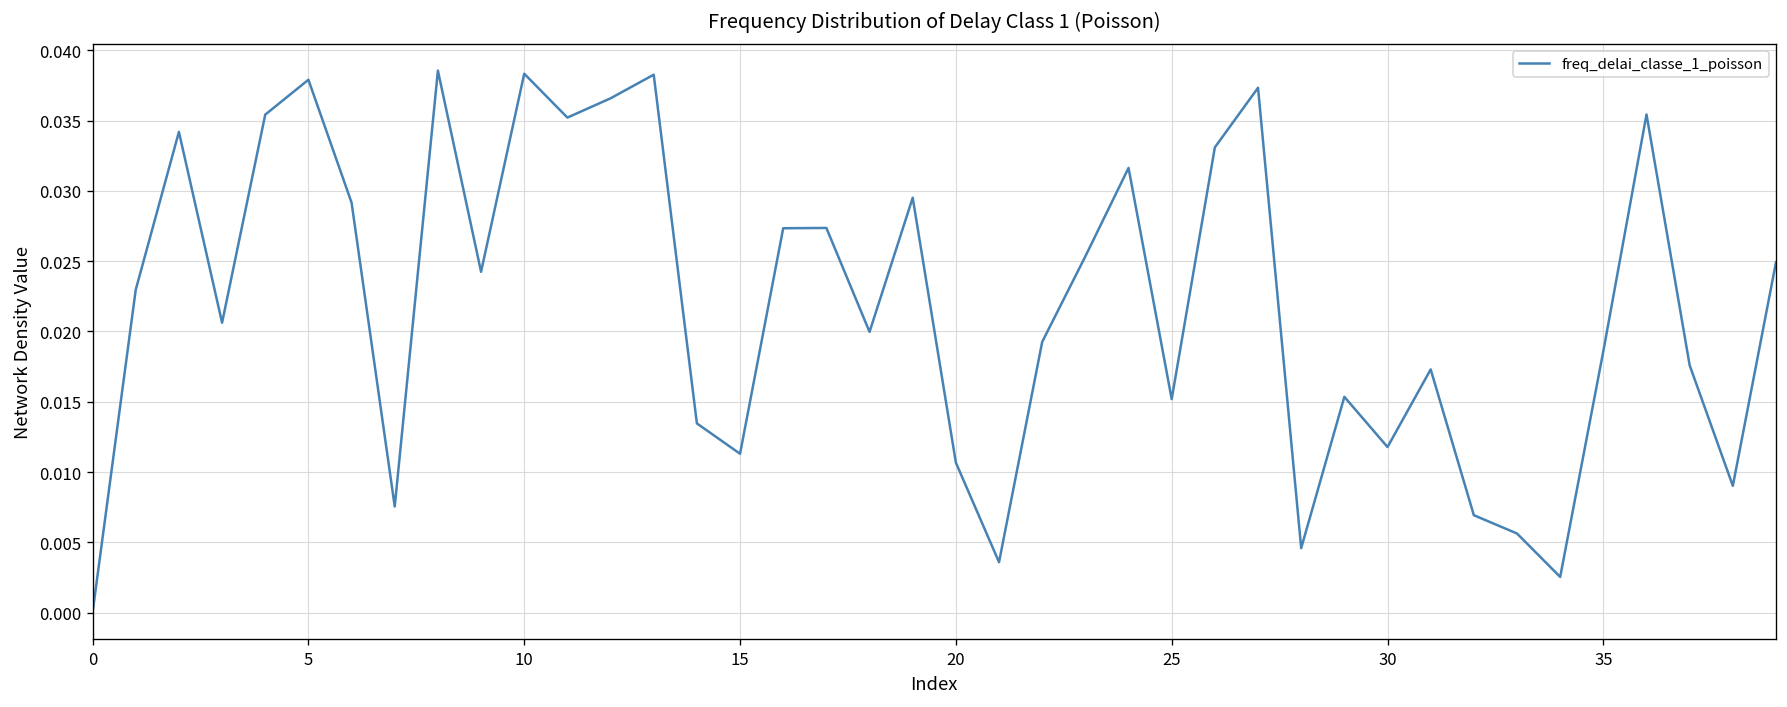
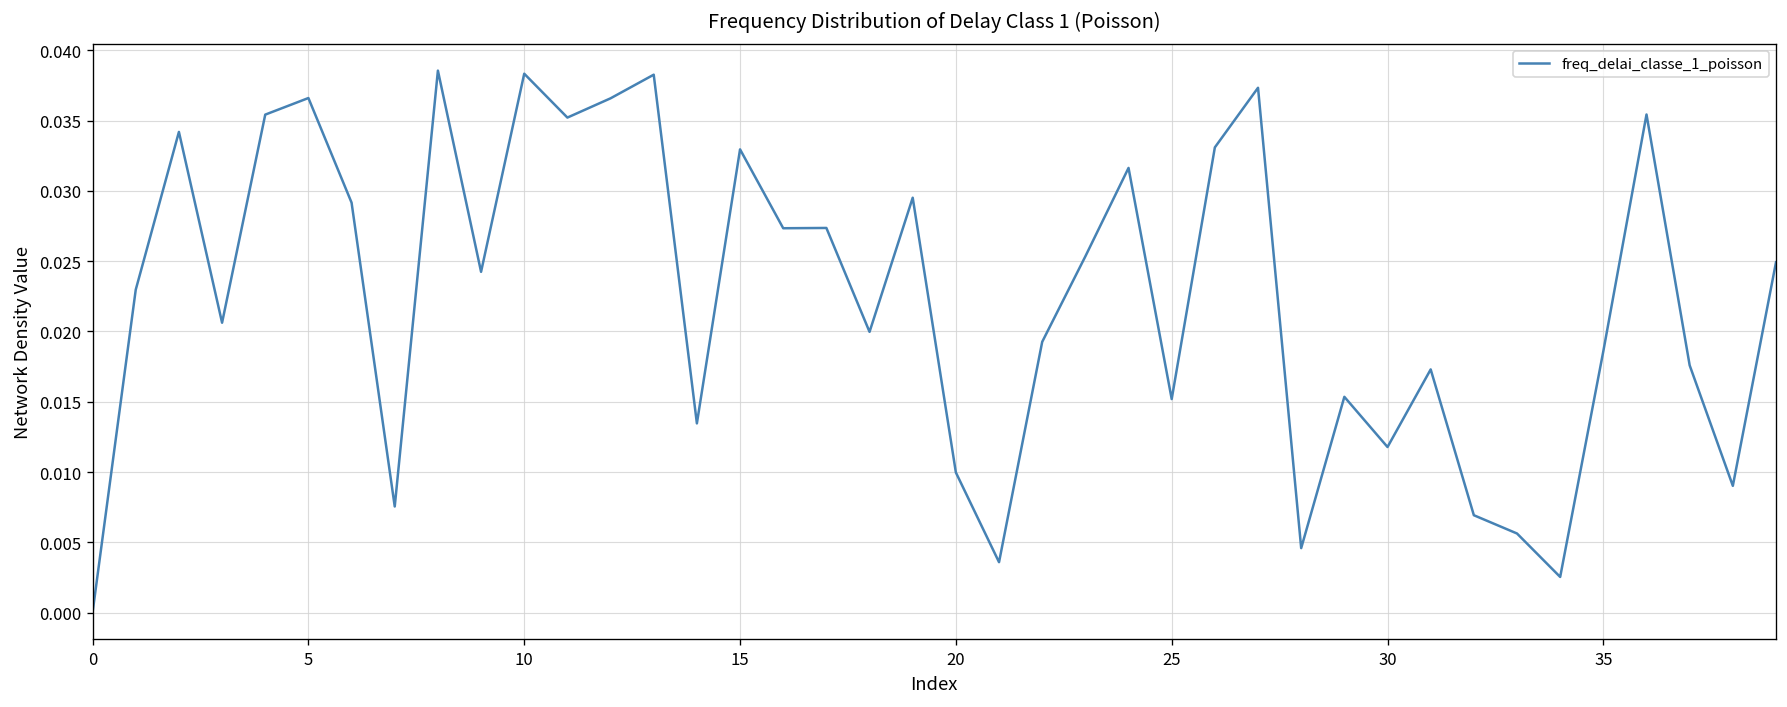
5: 0.0379 -> 0.0366
15: 0.0113 -> 0.0330
20: 0.0107 -> 0.0100
